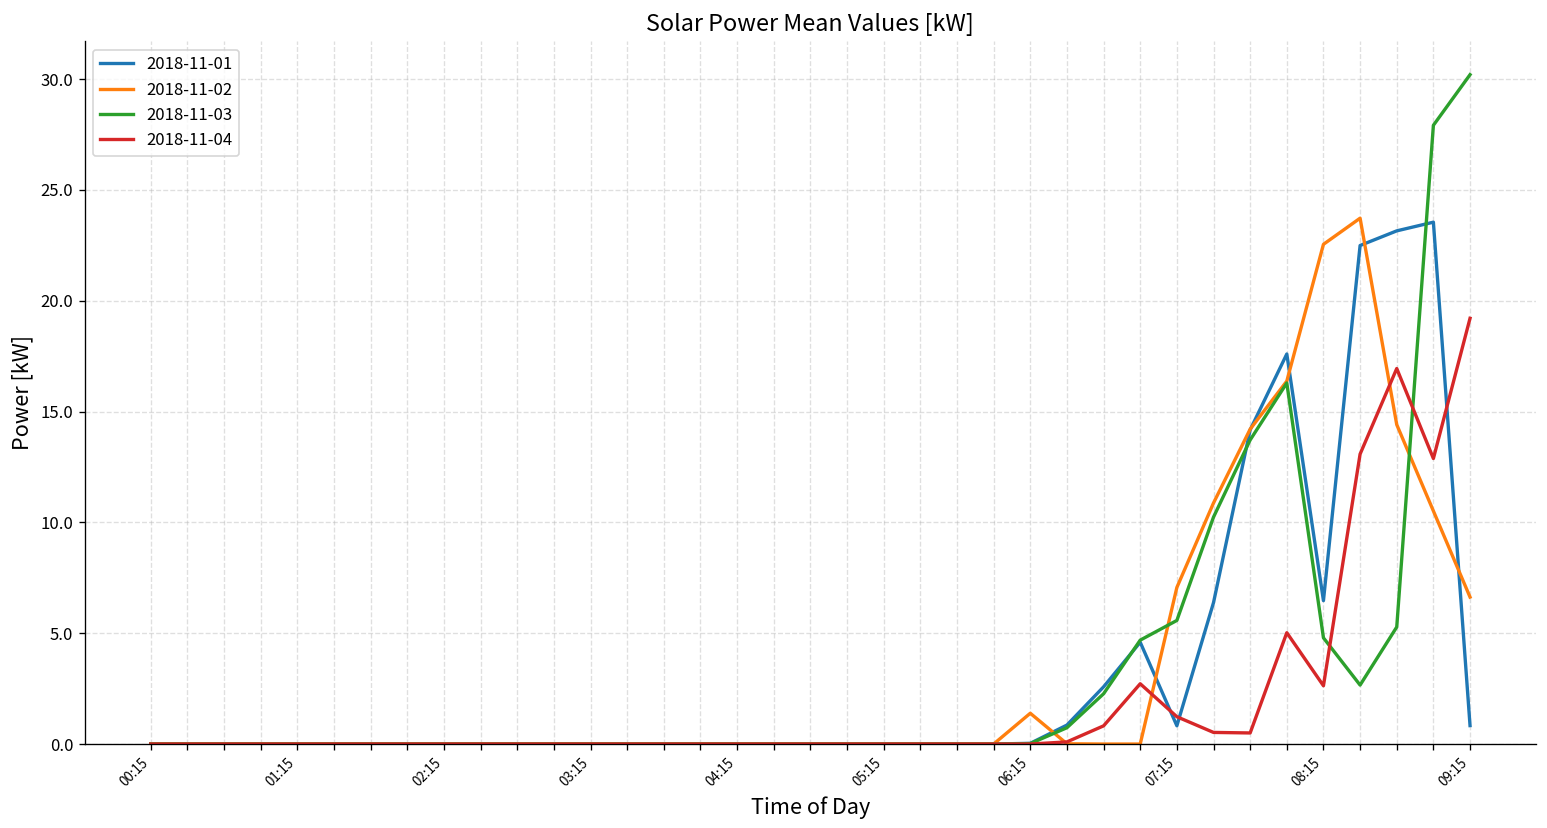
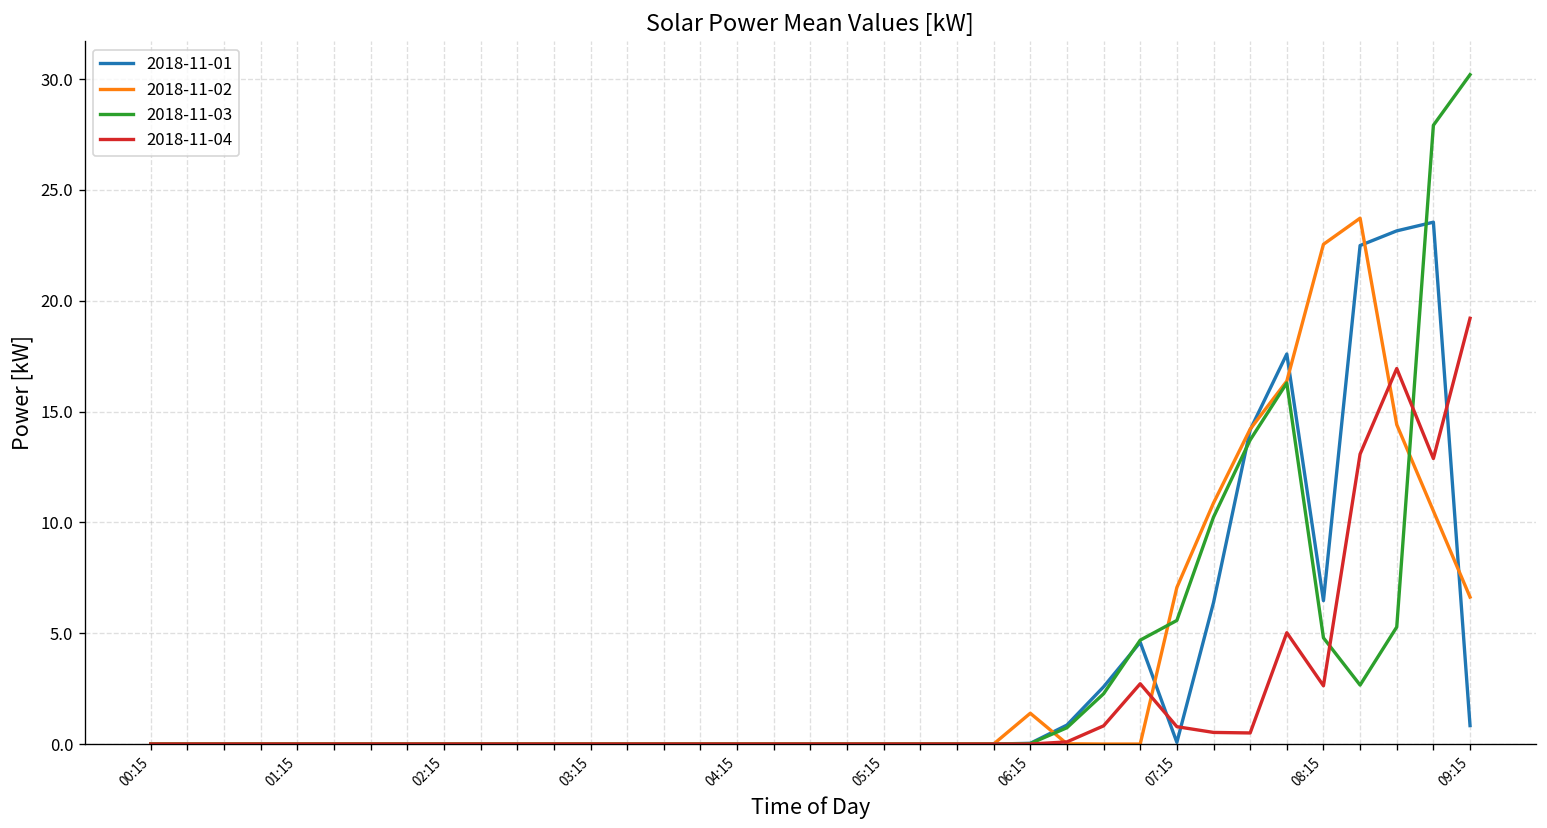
2018-11-01, 07:15: 0.8 -> 0.1
2018-11-04, 07:15: 1.2 -> 0.8
